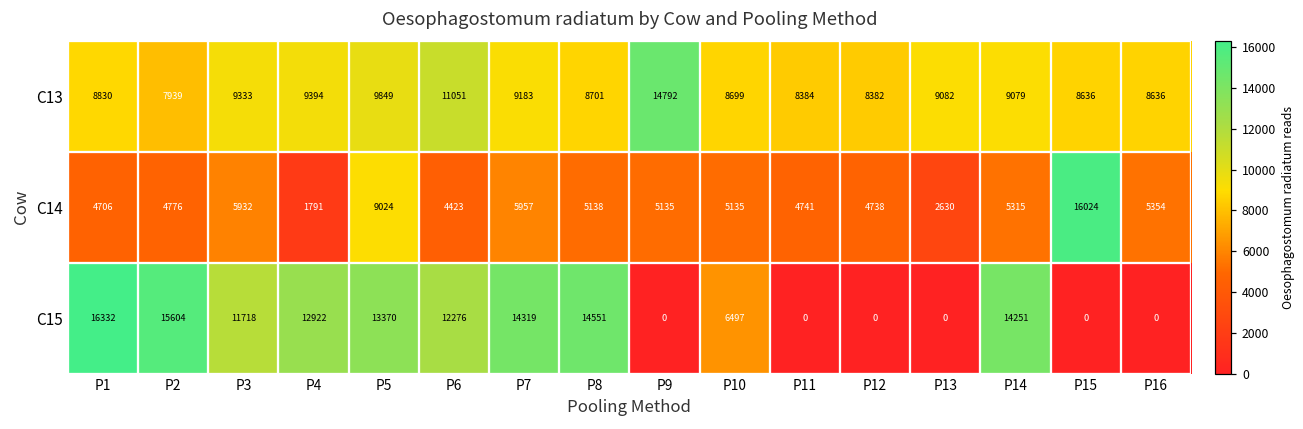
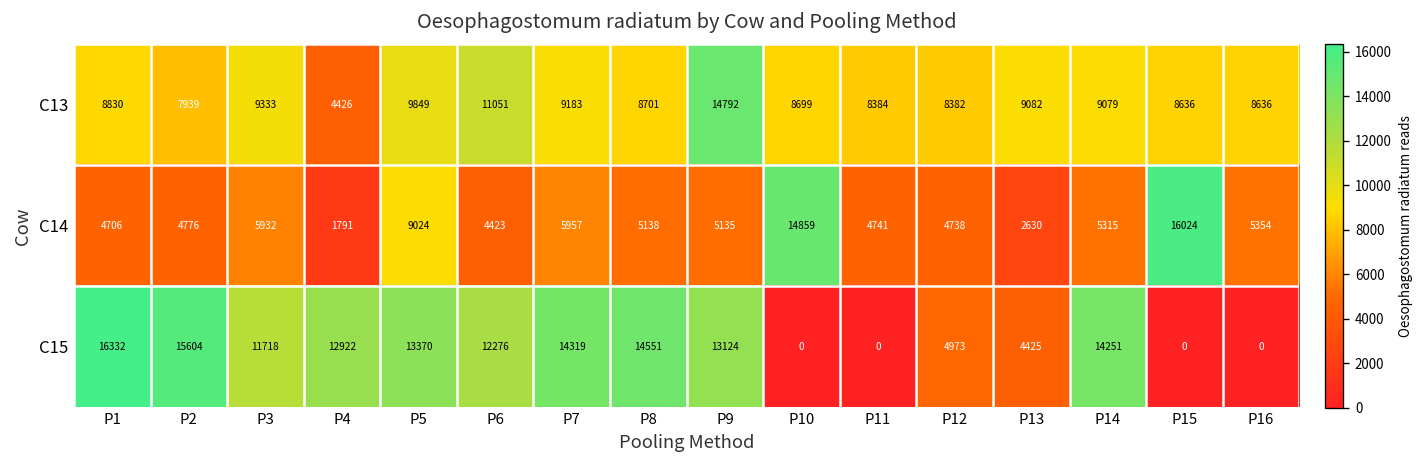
C13, P4: 9394 -> 4426
C14, P10: 5135 -> 14859
C15, P9: 0 -> 13124
C15, P10: 6497 -> 0
C15, P12: 0 -> 4973
C15, P13: 0 -> 4425
